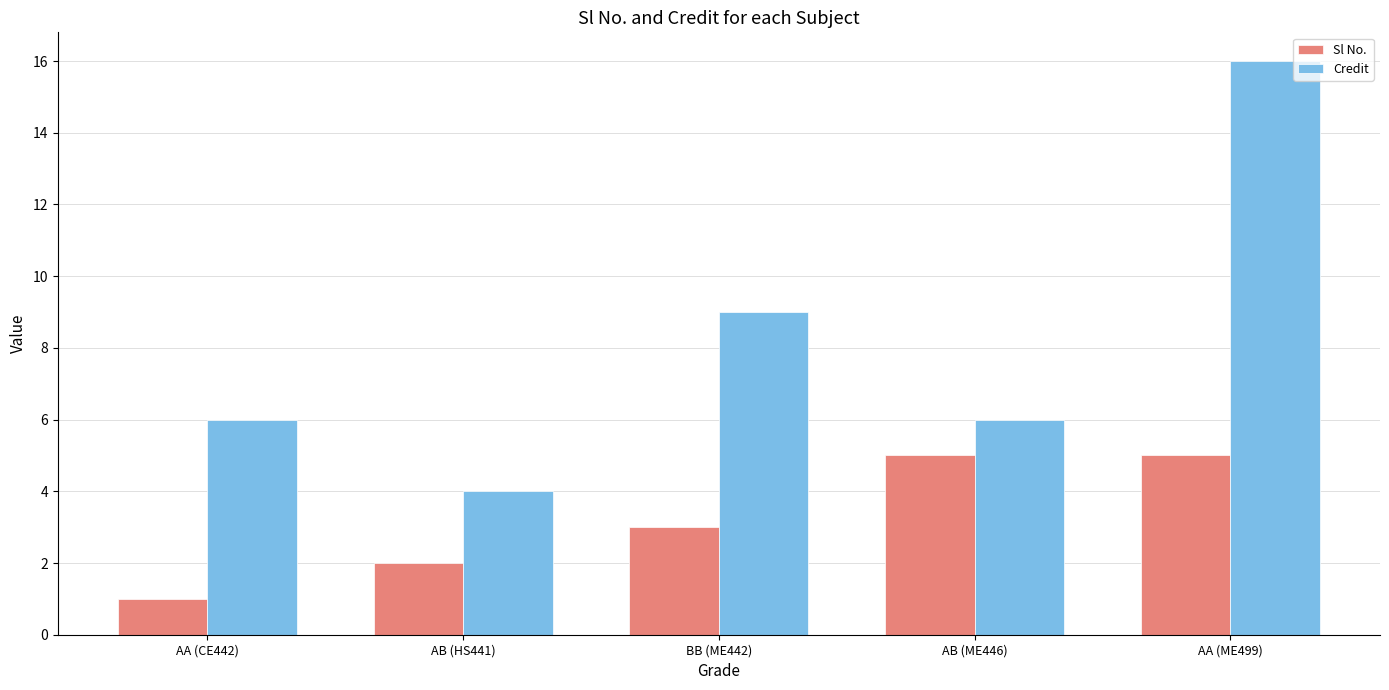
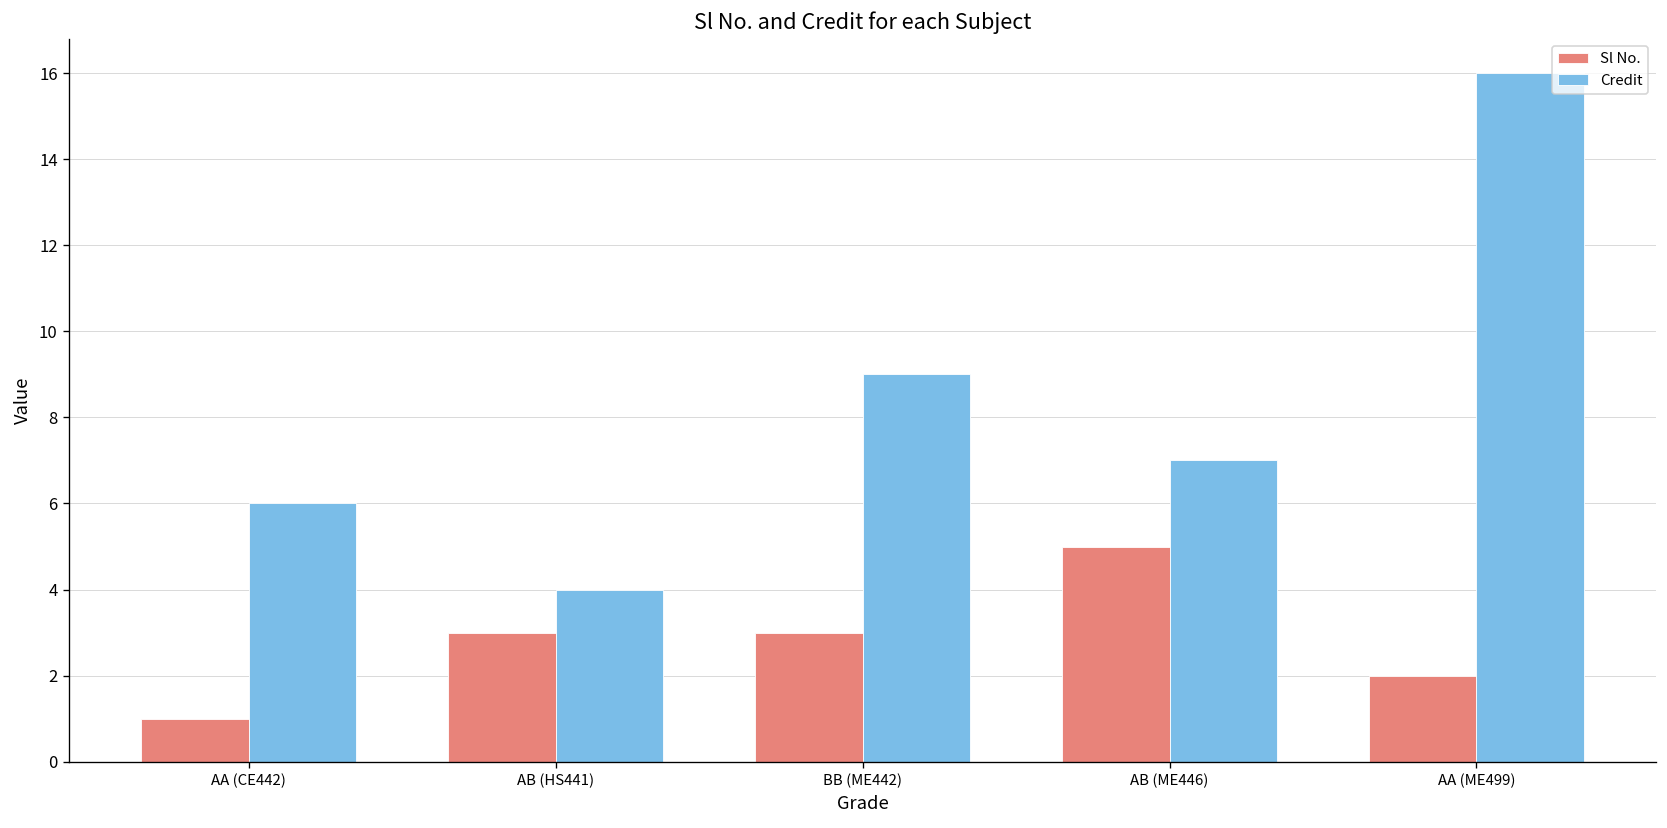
Sl No., AB (HS441): 2 -> 3
Credit, AB (ME446): 6 -> 7
Sl No., AA (ME499): 5 -> 2
